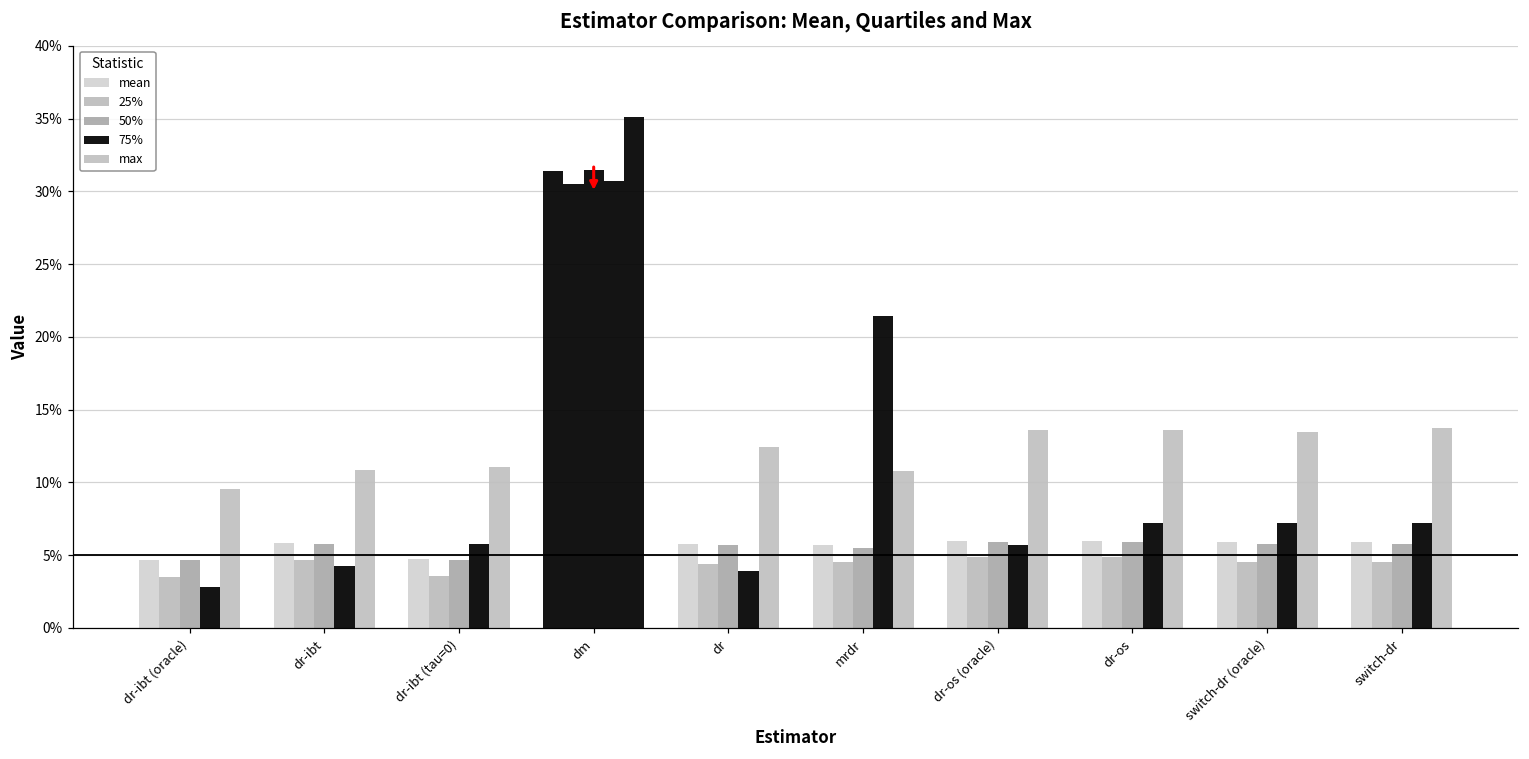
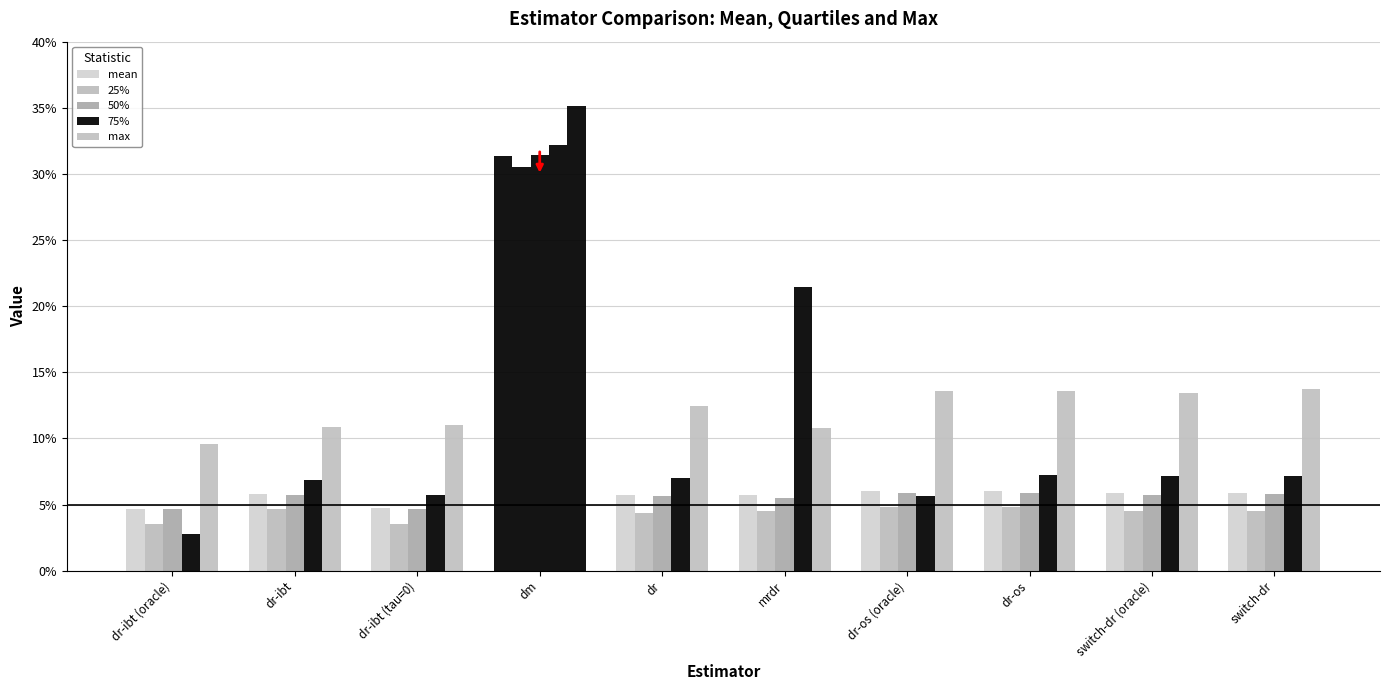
75%, dr-ibt: 4.3% -> 6.9%
75%, dm: 30.7% -> 32.2%
75%, dr: 3.9% -> 7.0%
